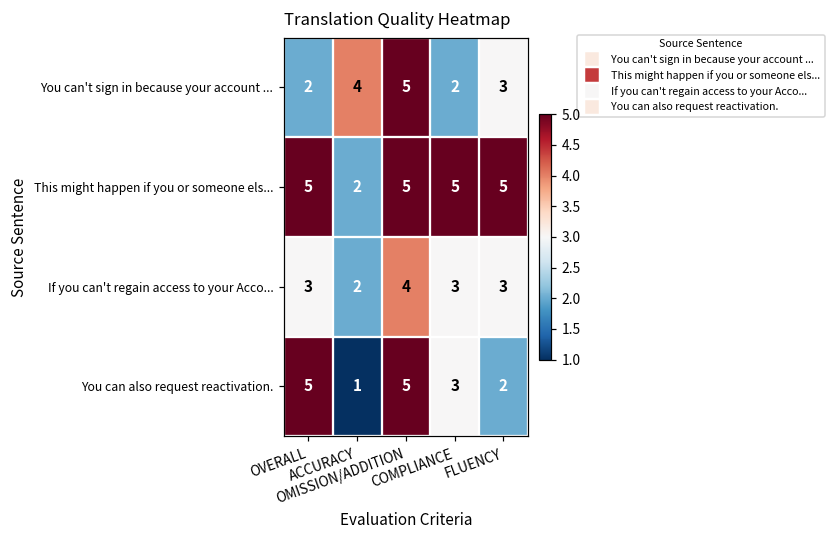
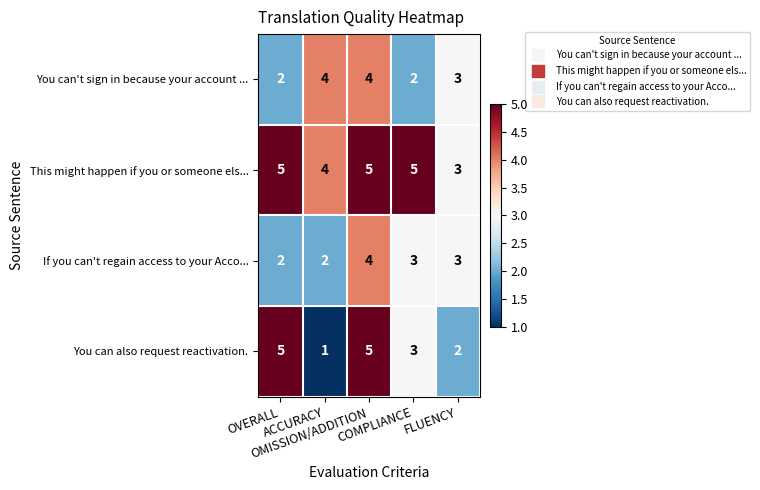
You can't sign in because your account ..., OMISSION/ADDITION: 5 -> 4
This might happen if you or someone els..., ACCURACY: 2 -> 4
This might happen if you or someone els..., FLUENCY: 5 -> 3
If you can't regain access to your Acco..., OVERALL: 3 -> 2
